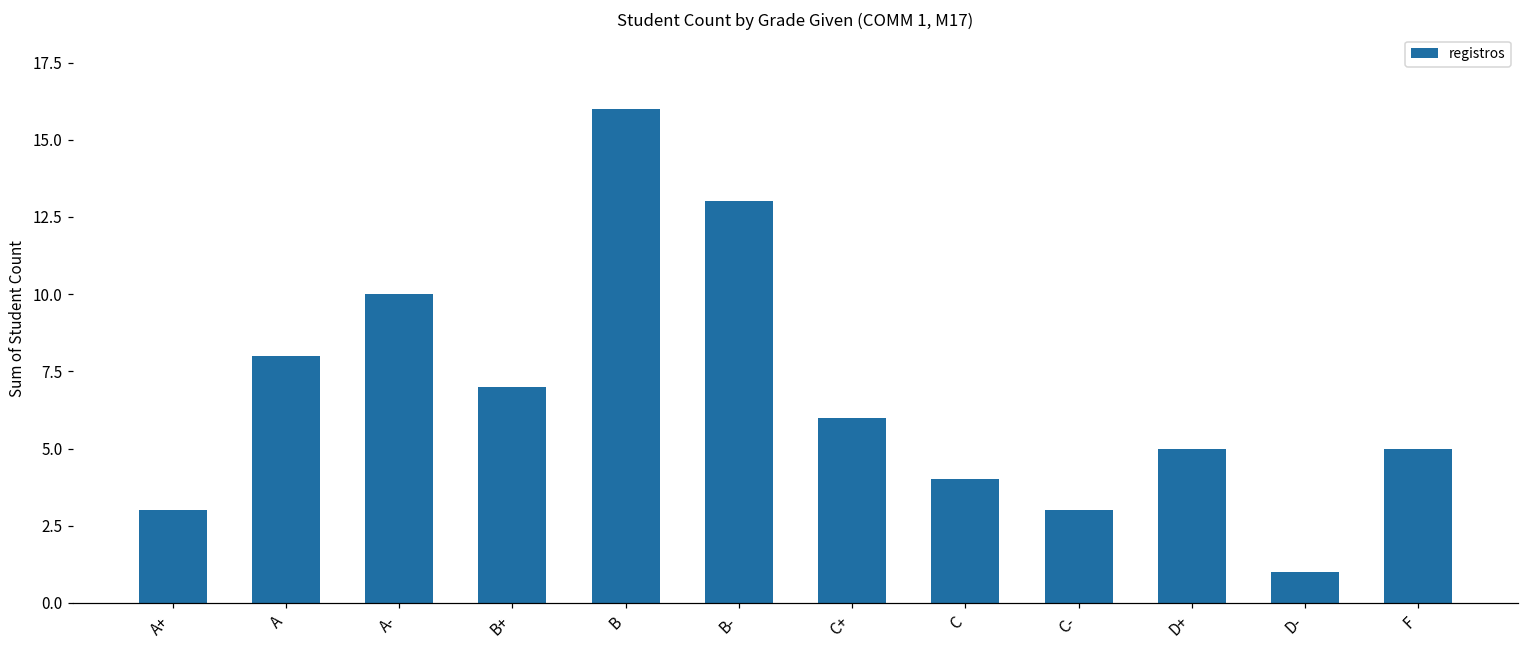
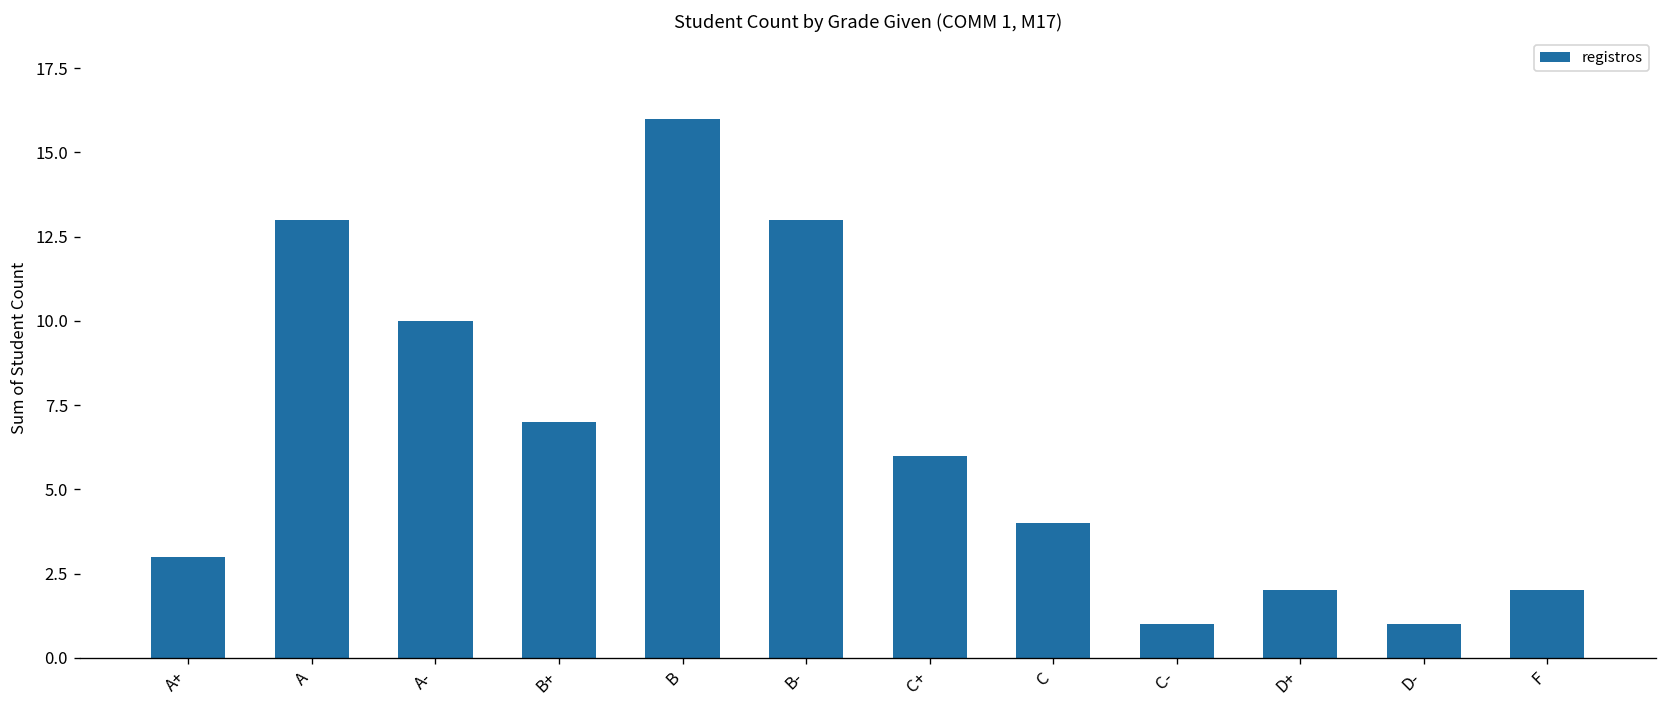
A: 8 -> 13
C-: 3 -> 1
D+: 5 -> 2
F: 5 -> 2
